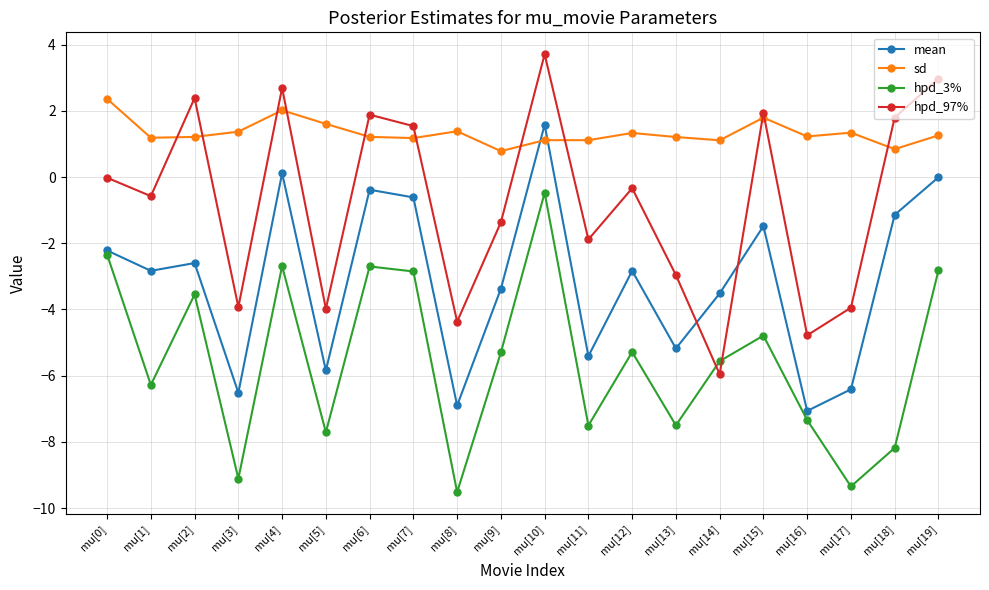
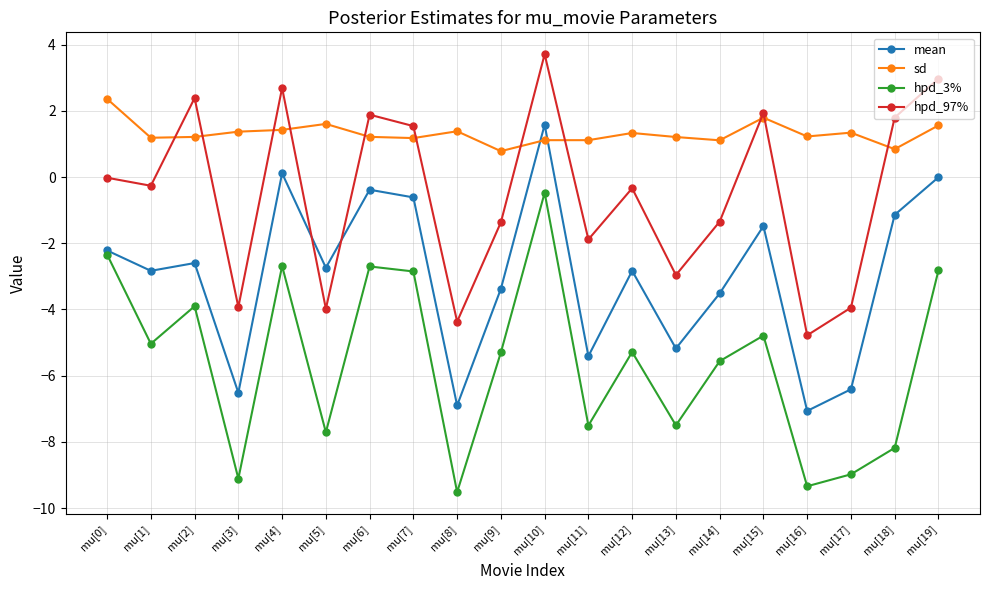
hpd_3%, mu[1]: -6.3 -> -5.0
hpd_97%, mu[1]: -0.6 -> -0.3
hpd_3%, mu[2]: -3.5 -> -3.9
sd, mu[4]: 2.0 -> 1.4
mean, mu[5]: -5.8 -> -2.7
hpd_97%, mu[14]: -6.0 -> -1.3
hpd_3%, mu[16]: -7.3 -> -9.3
hpd_3%, mu[17]: -9.3 -> -9.0
sd, mu[19]: 1.3 -> 1.6
